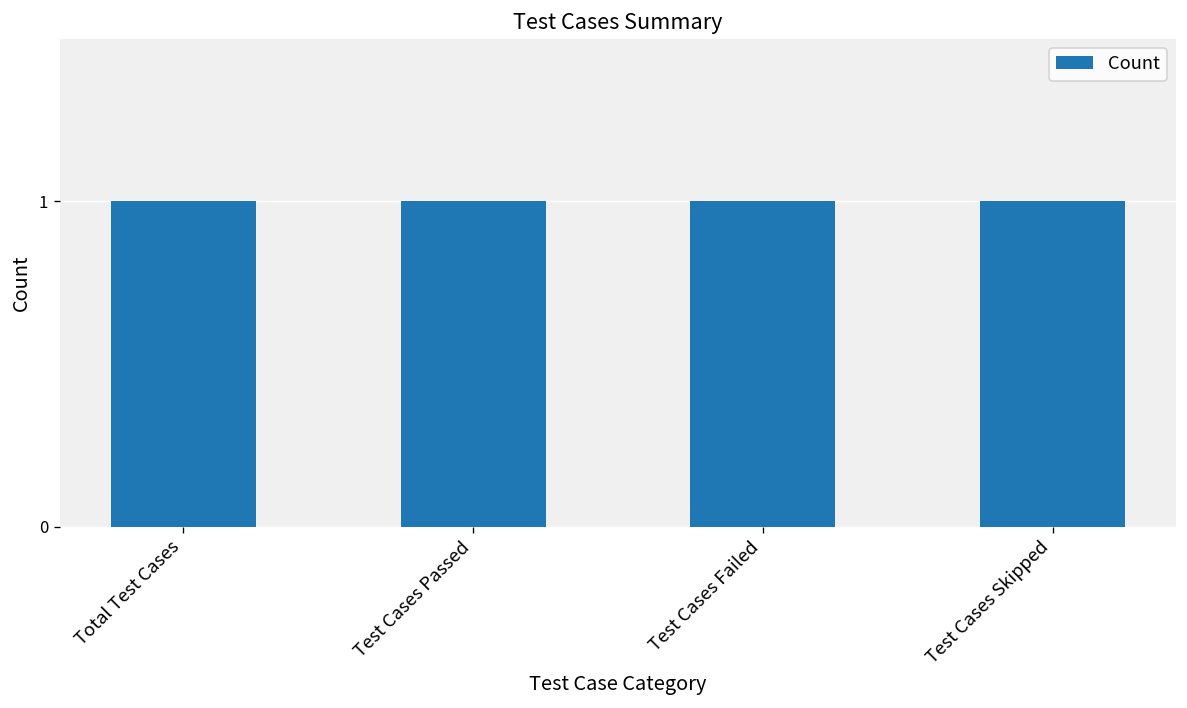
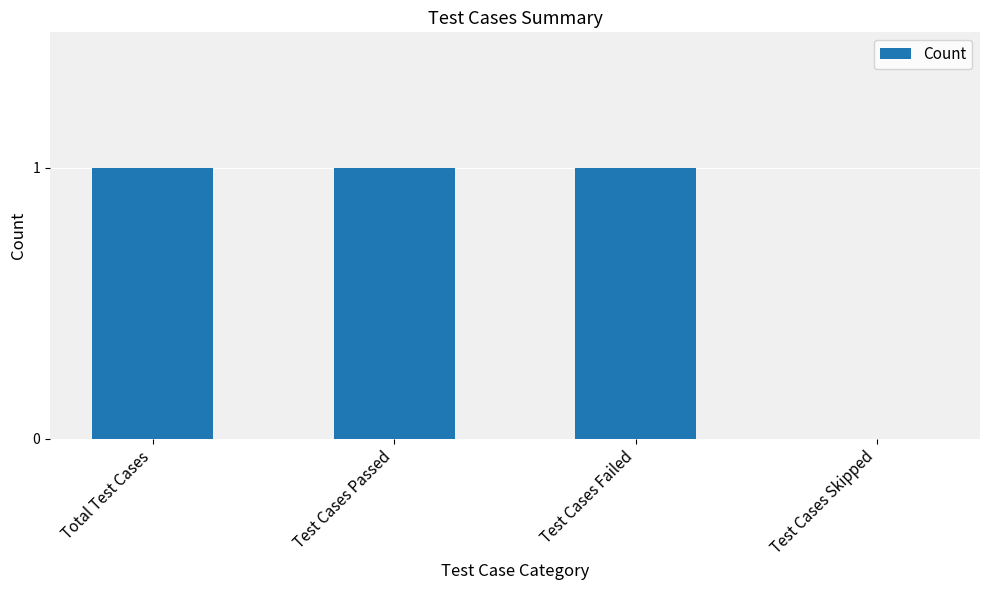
Test Cases Skipped: 1 -> 0
